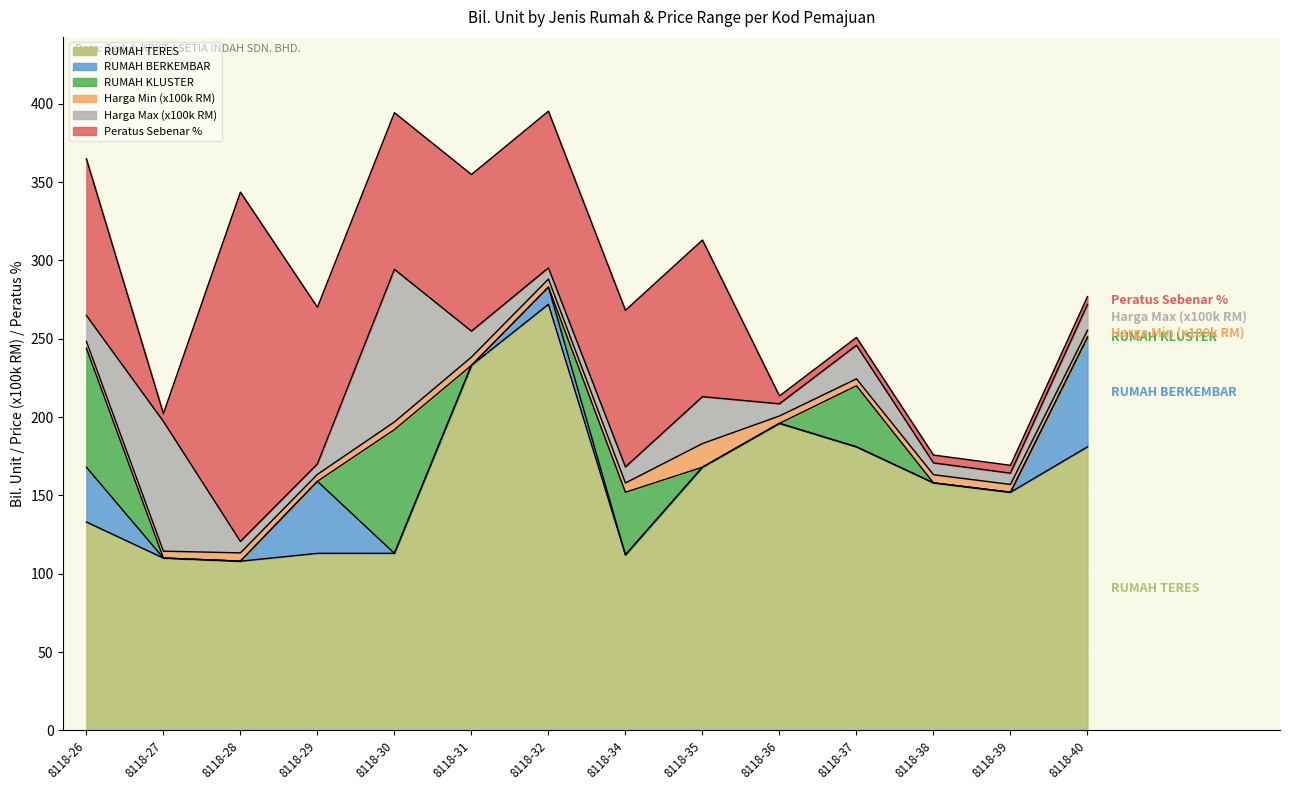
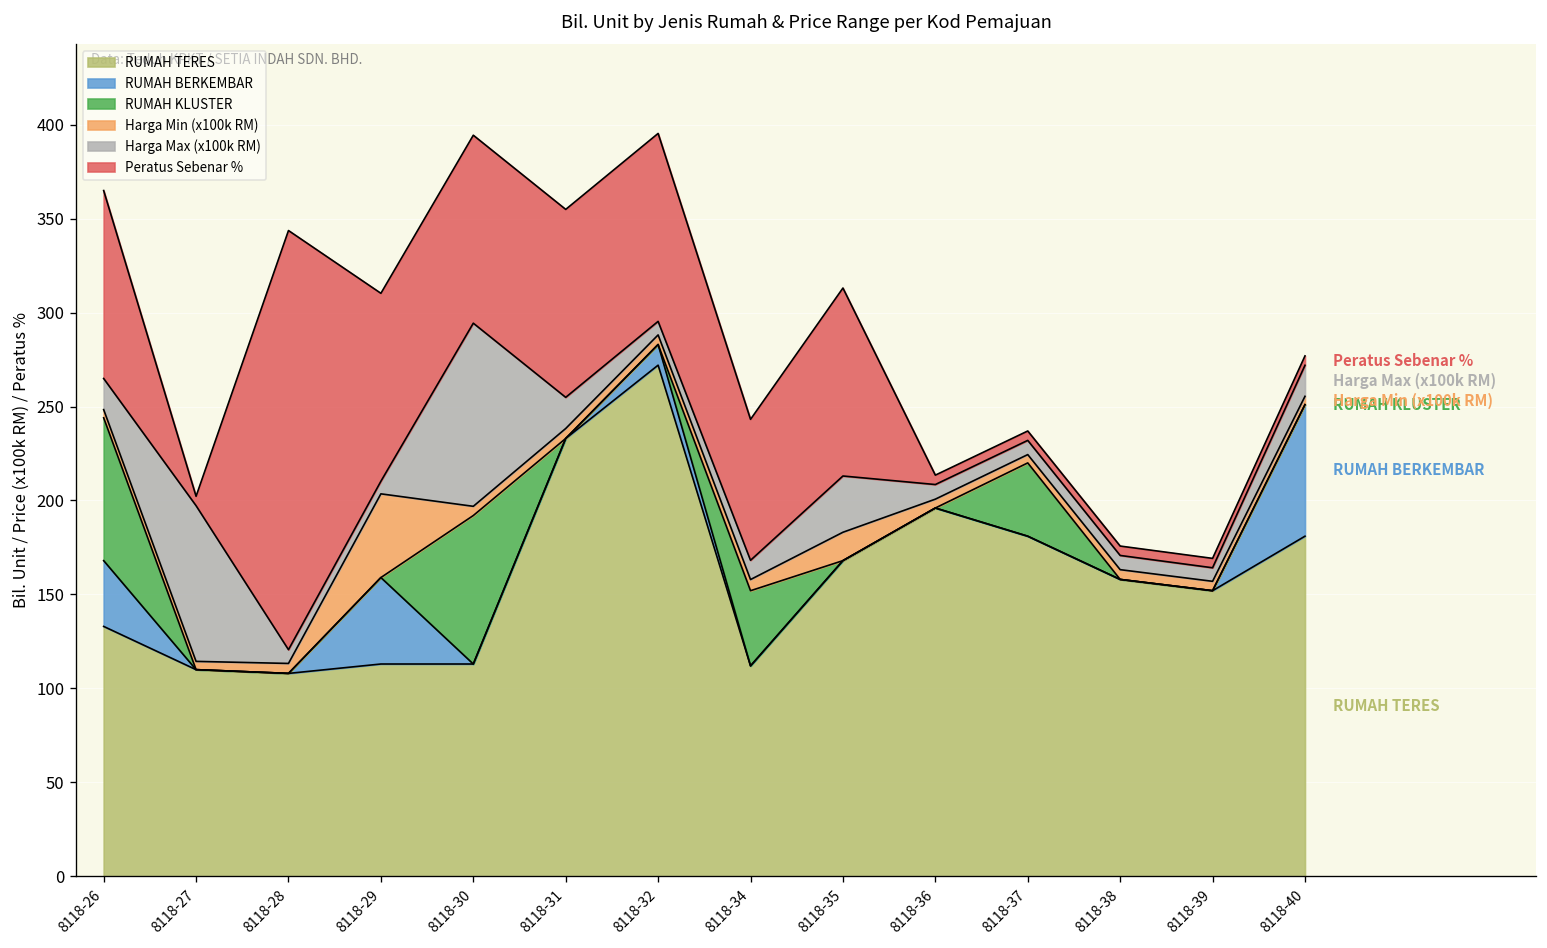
Harga Min (x100k RM), 8118-29: 4 -> 45
Peratus Sebenar %, 8118-34: 100 -> 75
Harga Max (x100k RM), 8118-37: 21 -> 8
